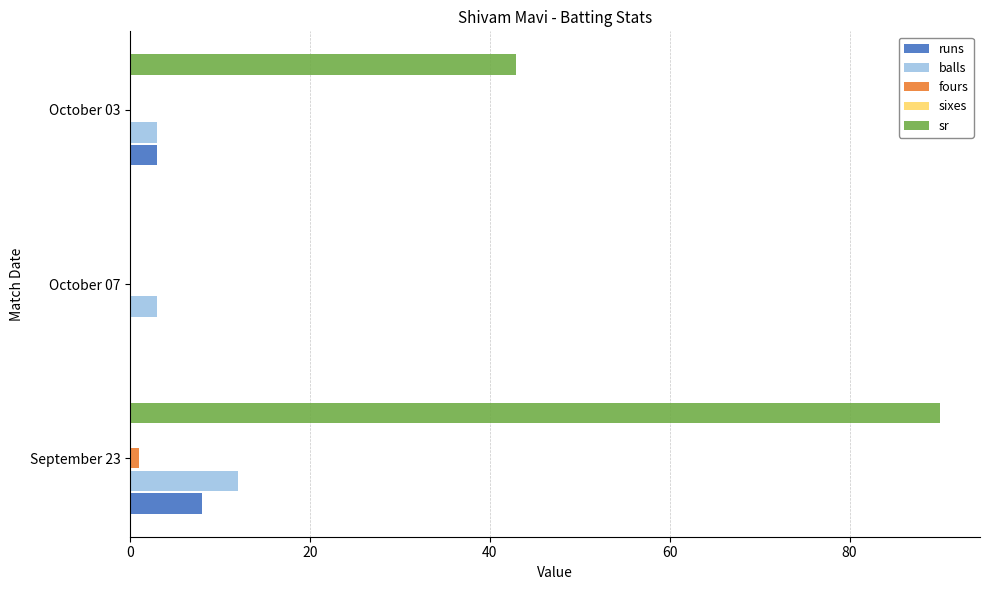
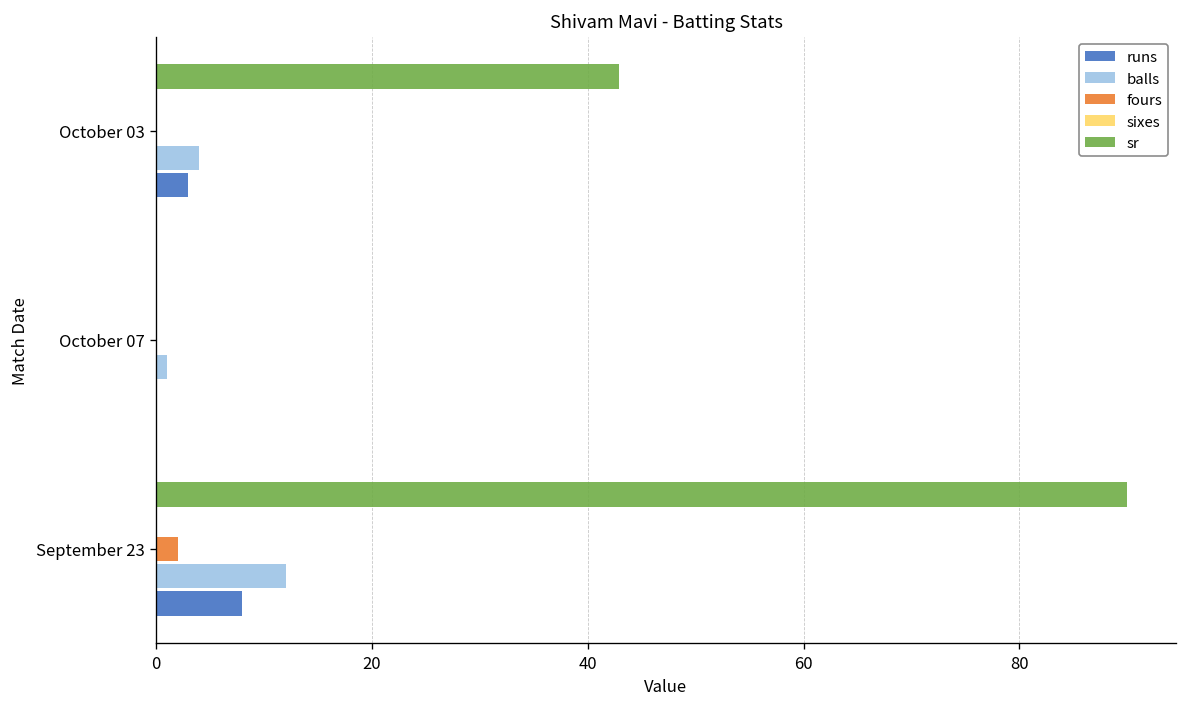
balls, October 03: 3 -> 4
balls, October 07: 3 -> 1
fours, September 23: 1 -> 2
